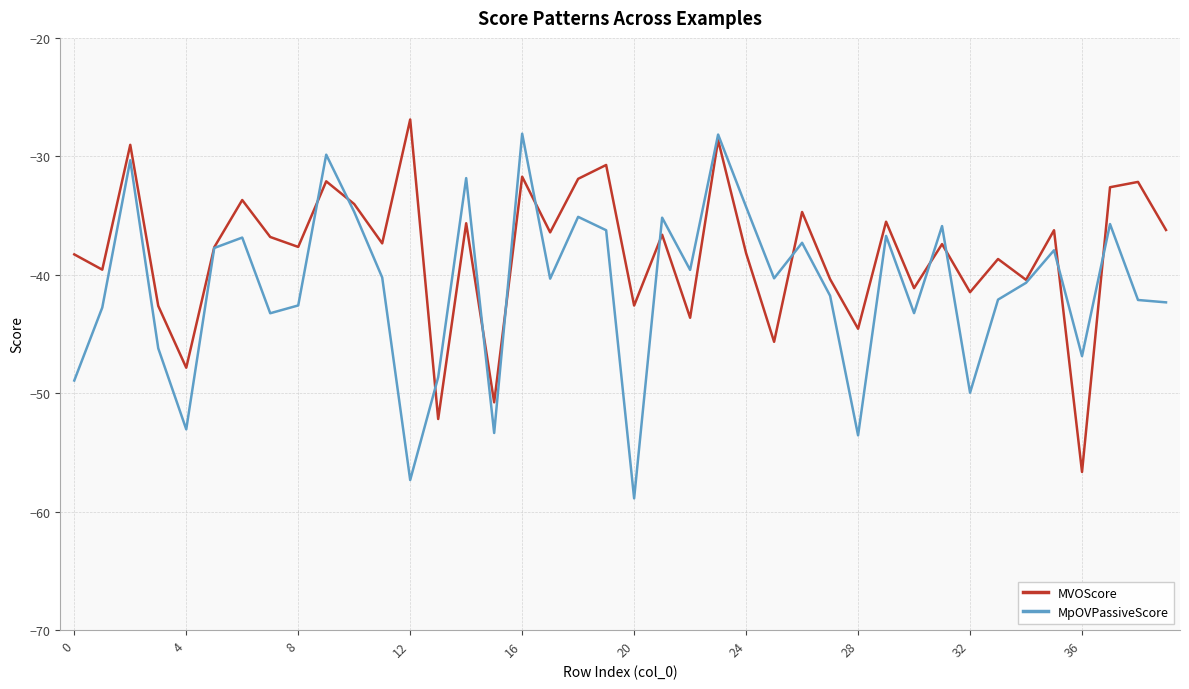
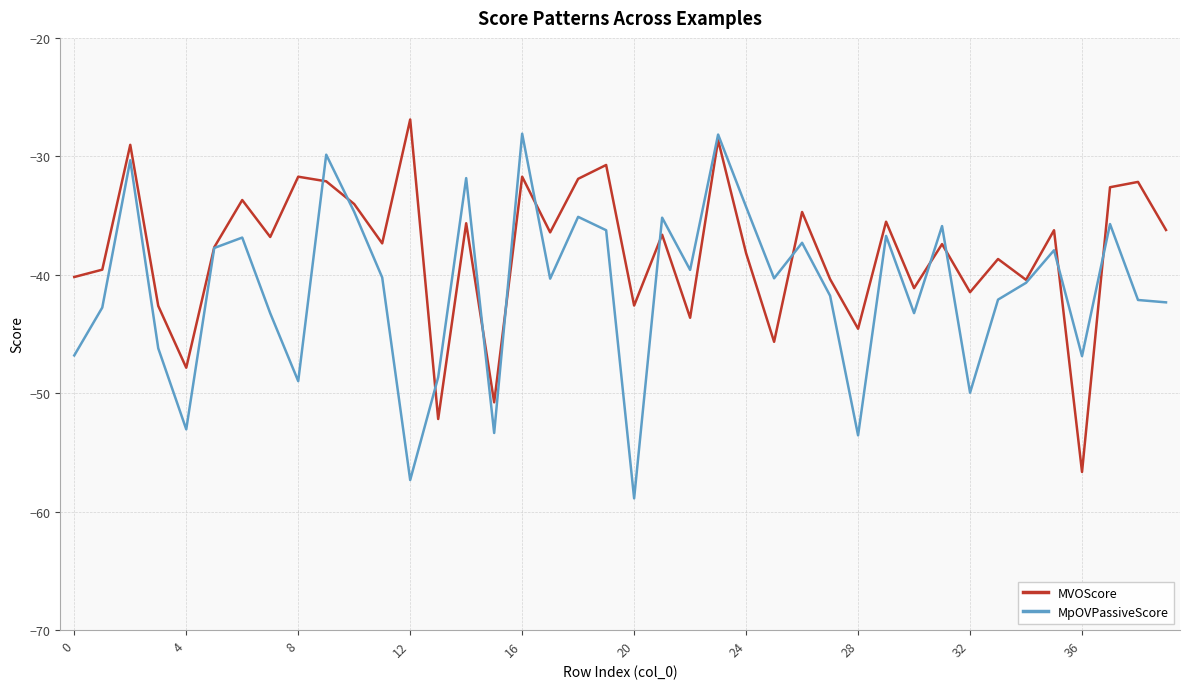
MVOScore, 0: -38.3 -> -40.2
MpOVPassiveScore, 0: -48.9 -> -46.8
MVOScore, 8: -37.7 -> -31.7
MpOVPassiveScore, 8: -42.6 -> -49.0
